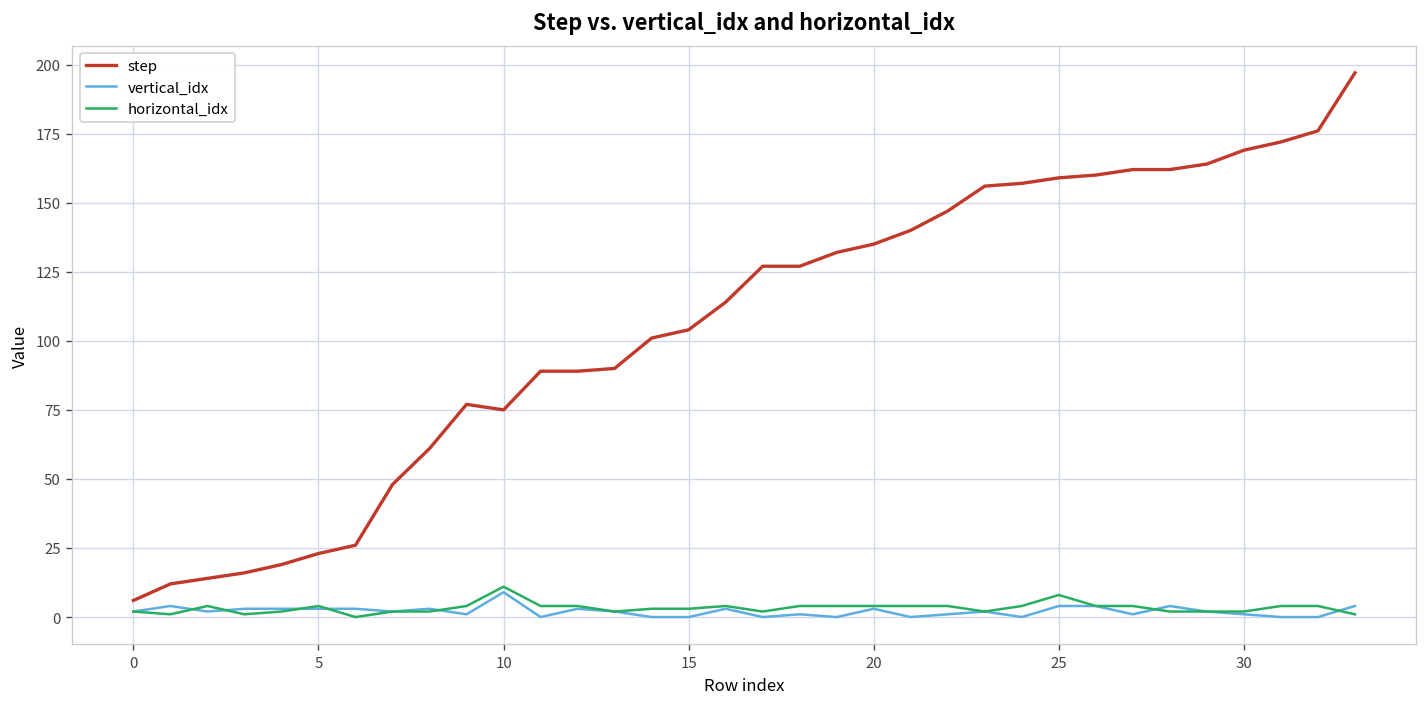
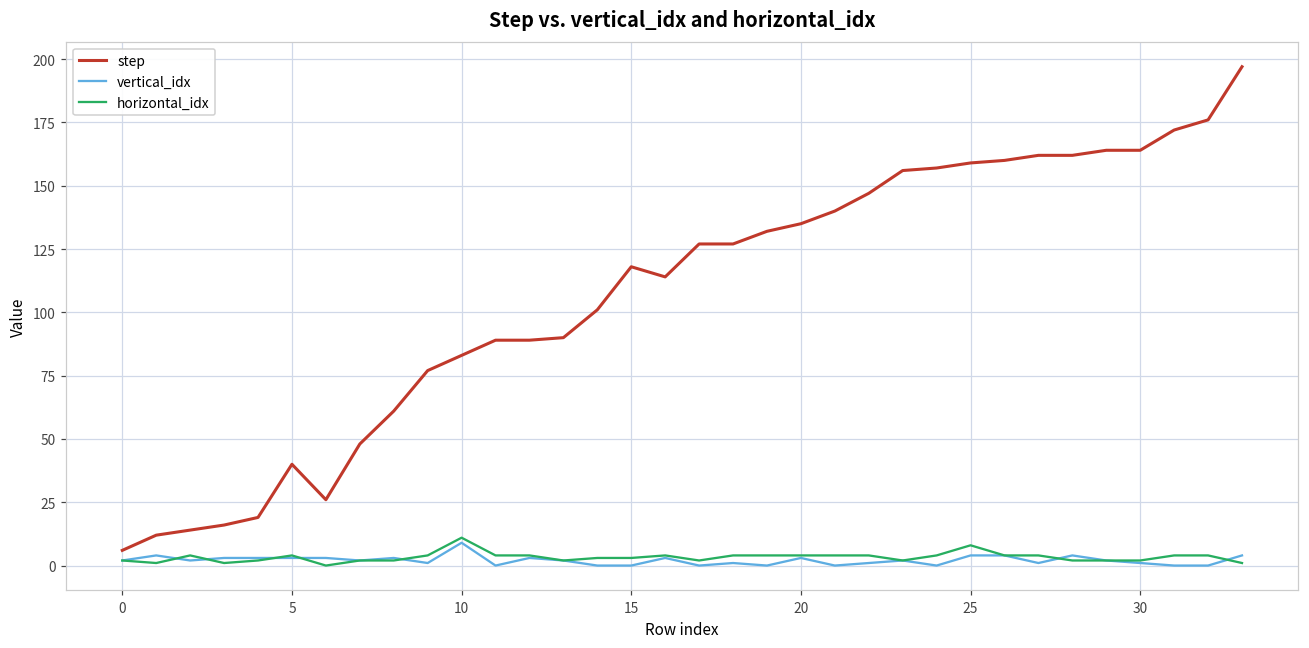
step, 5: 23 -> 40
step, 10: 75 -> 83
step, 15: 104 -> 118
step, 30: 169 -> 164
